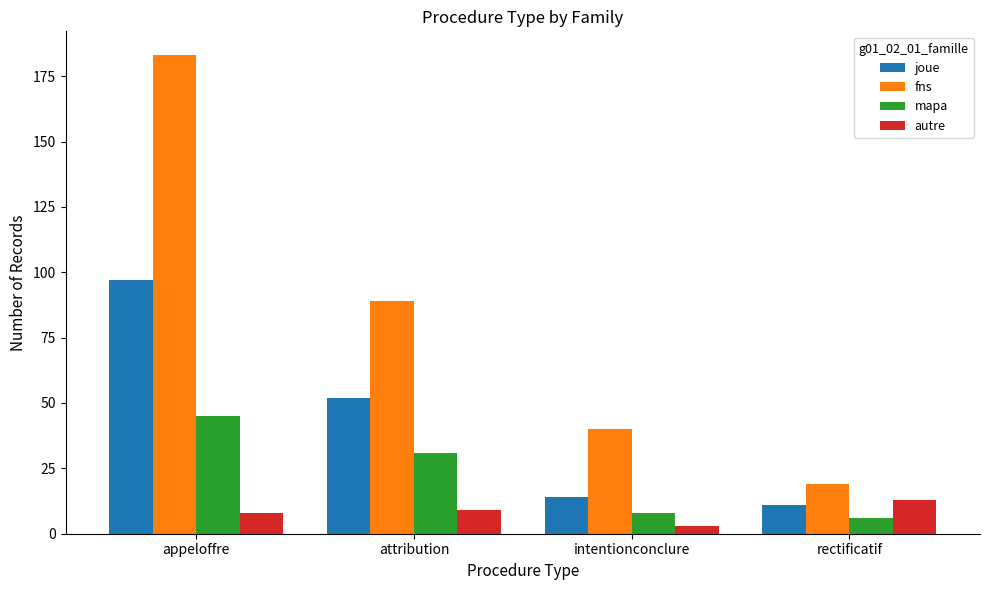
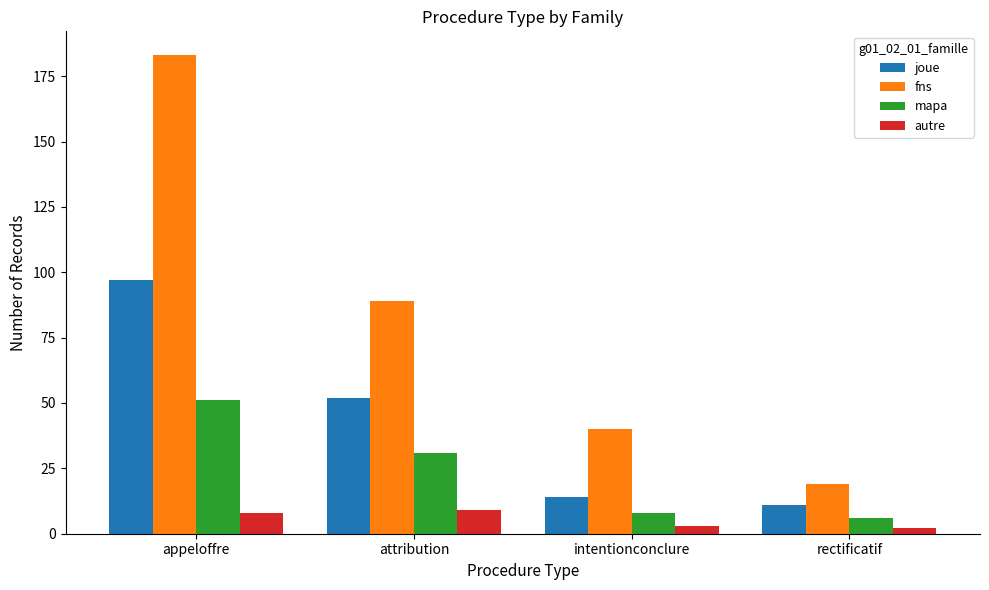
mapa, appeloffre: 45 -> 51
autre, rectificatif: 13 -> 2
